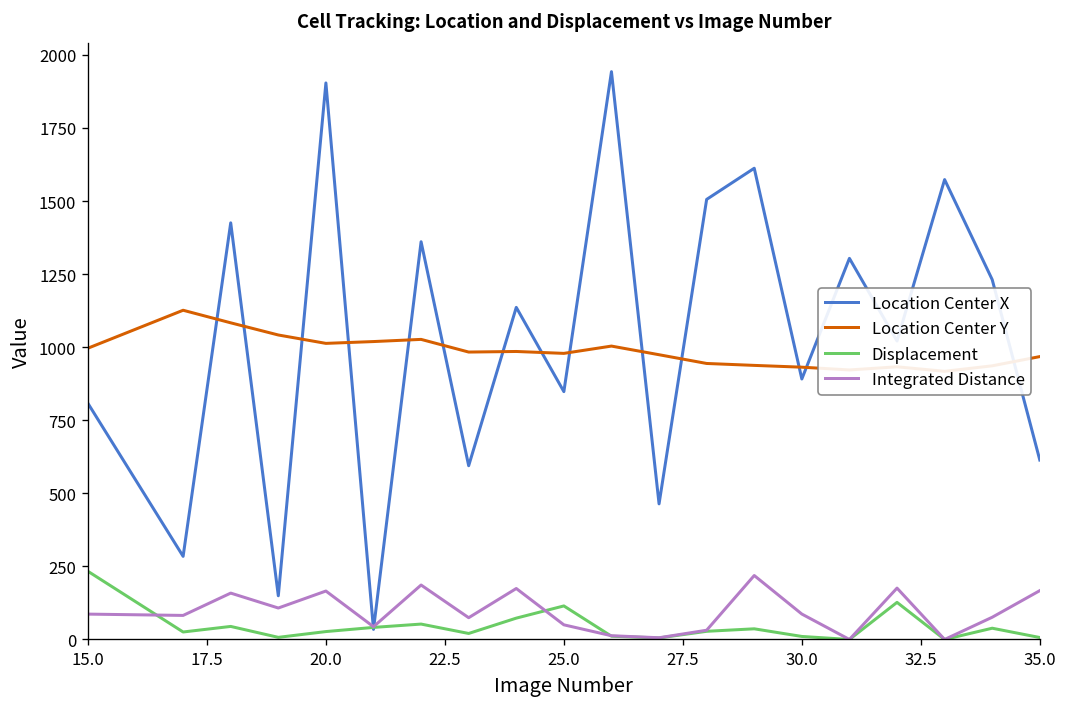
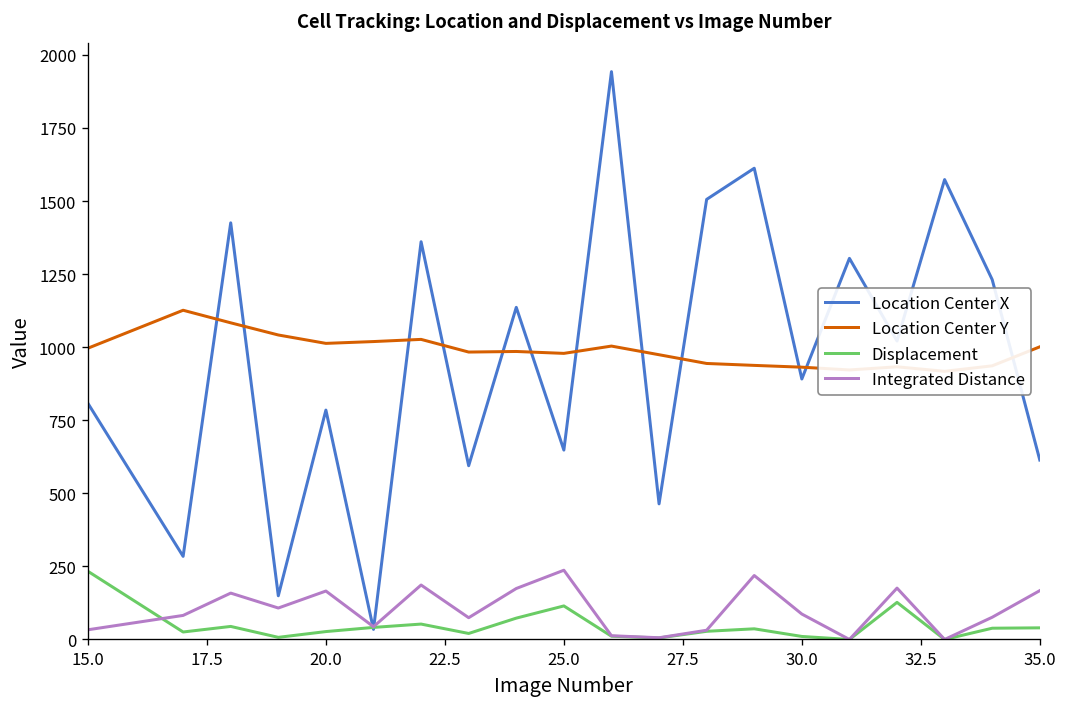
Integrated Distance, 15.0: 90 -> 30
Location Center X, 20.0: 1900 -> 780
Location Center X, 25.0: 850 -> 650
Integrated Distance, 25.0: 50 -> 240
Location Center Y, 35.0: 970 -> 1000
Displacement, 35.0: 10 -> 40
